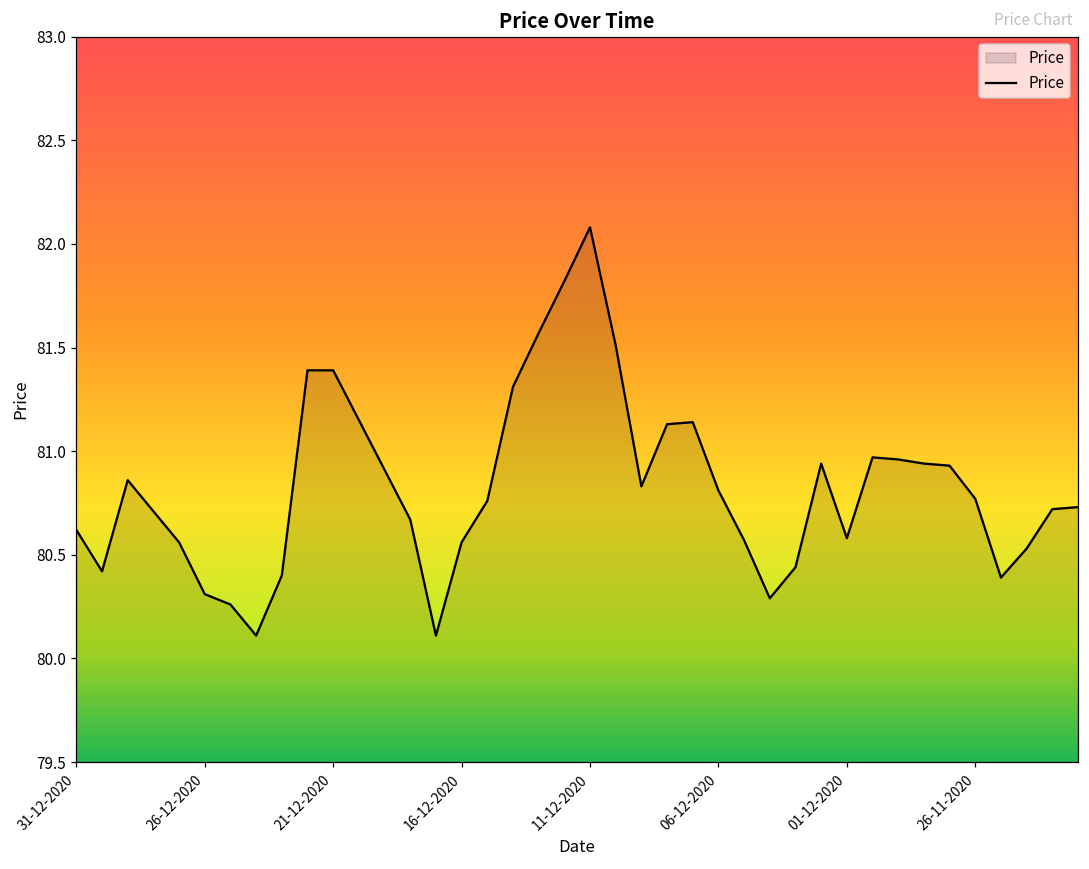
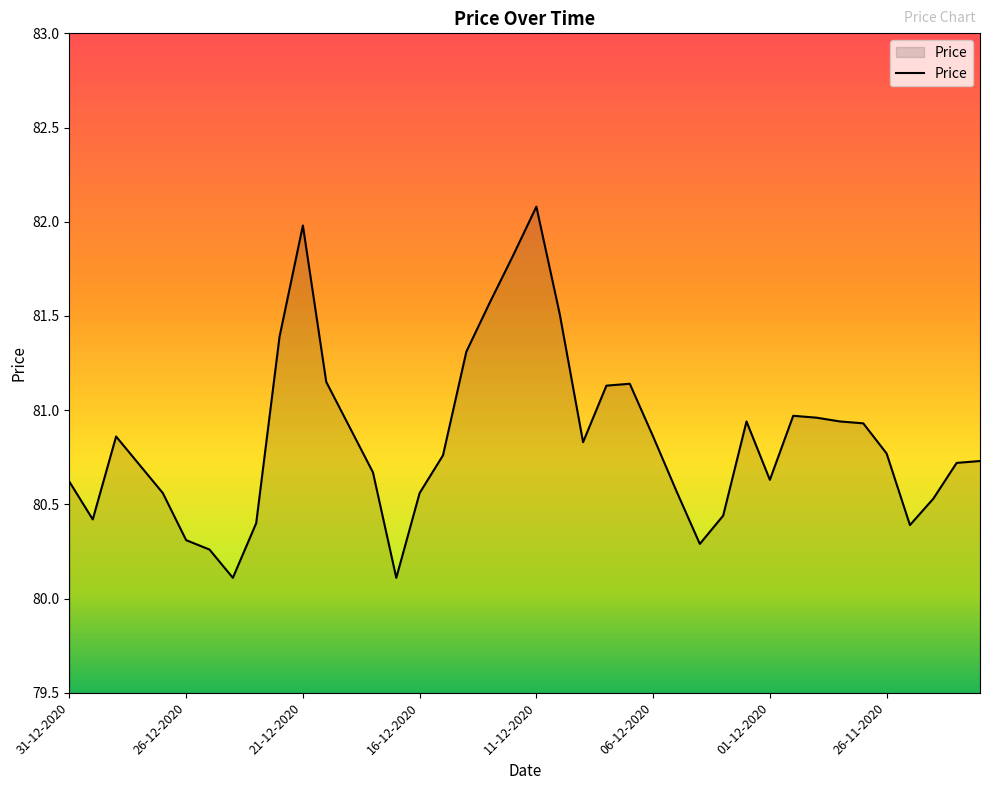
21-12-2020: 81.39 -> 81.98
06-12-2020: 80.81 -> 80.86
01-12-2020: 80.58 -> 80.63
